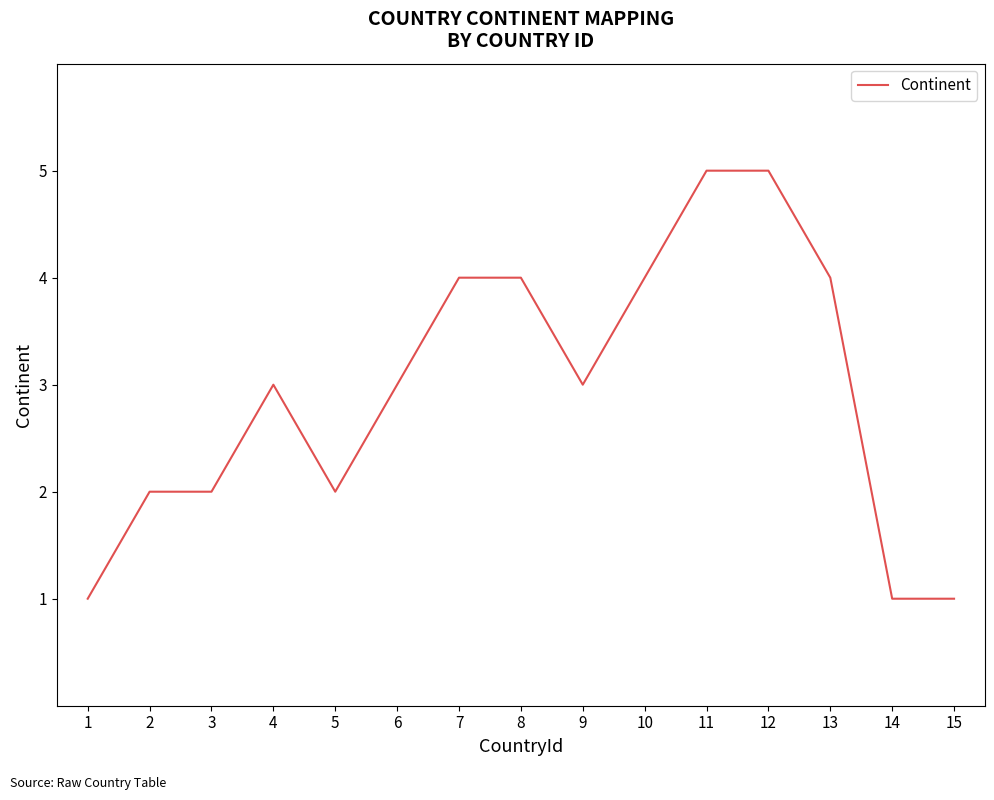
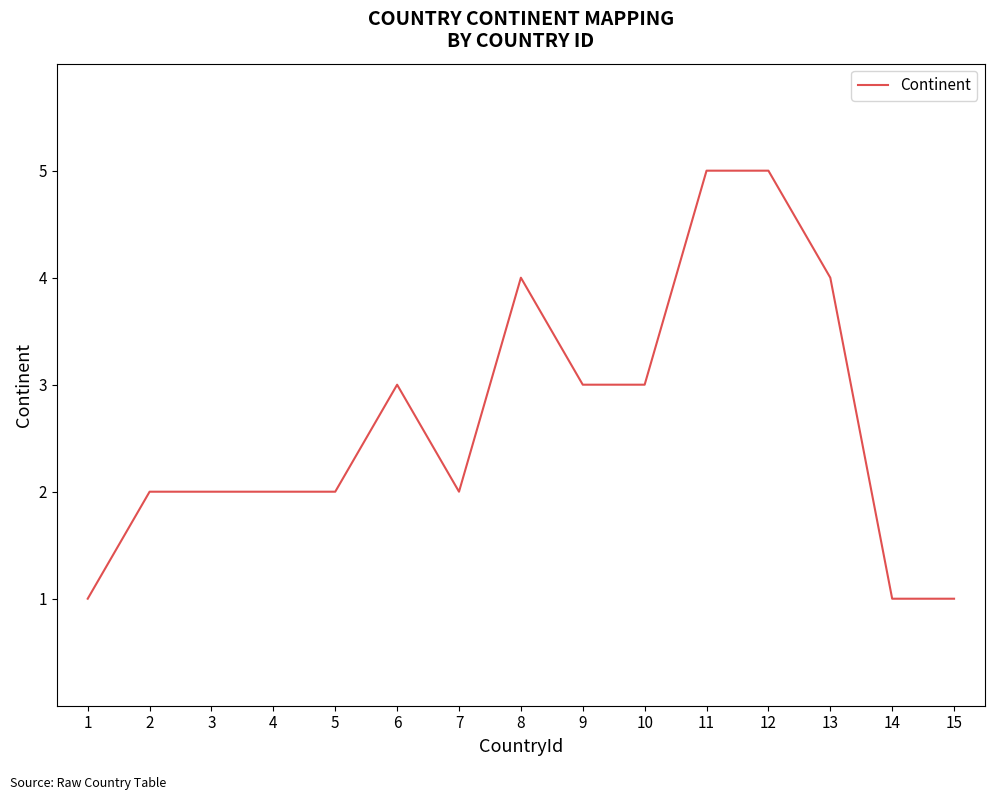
4: 3 -> 2
7: 4 -> 2
10: 4 -> 3
